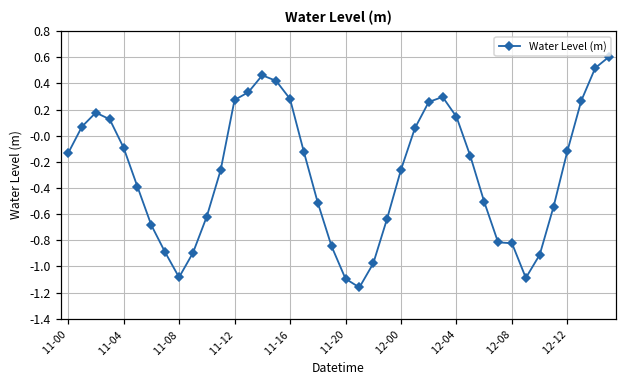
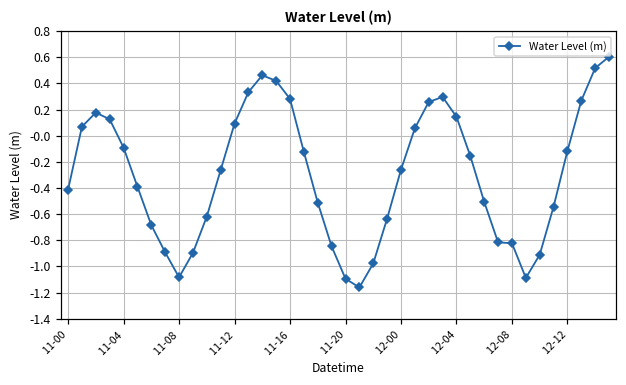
11-00: -0.13 -> -0.41
11-12: 0.27 -> 0.09
